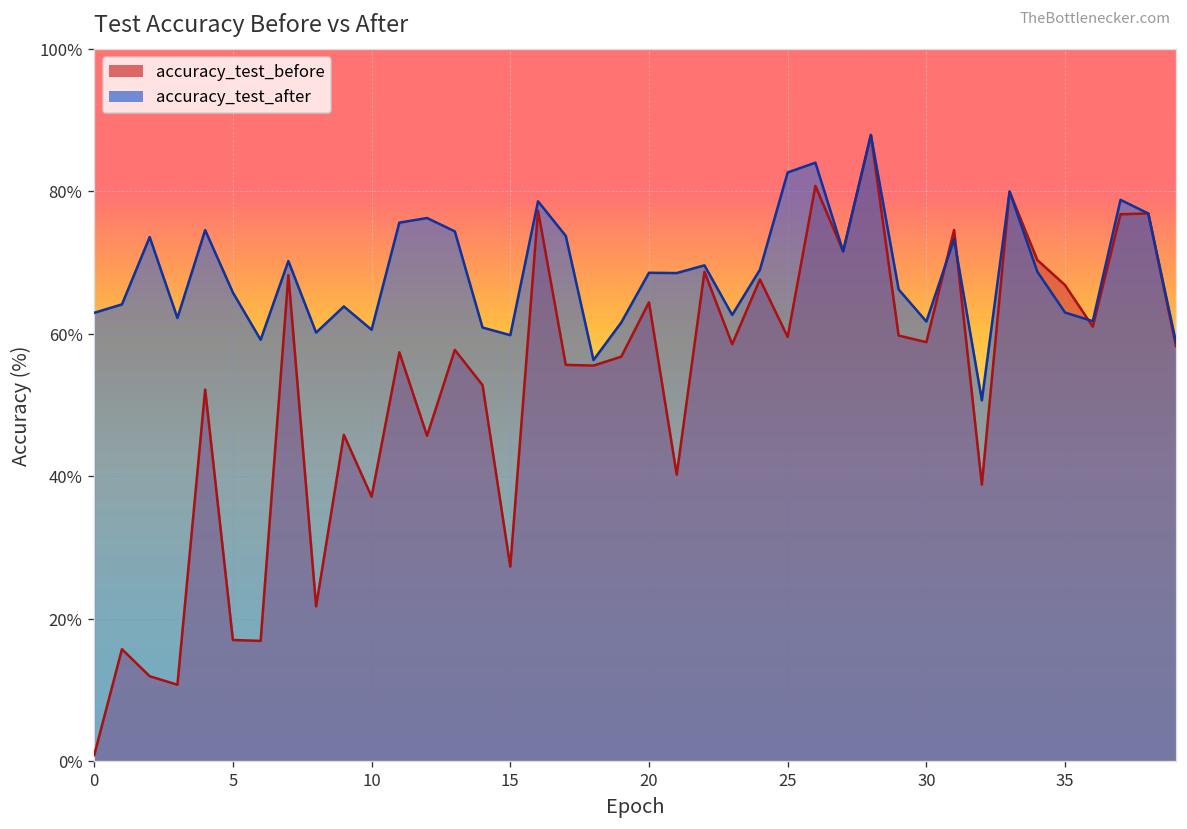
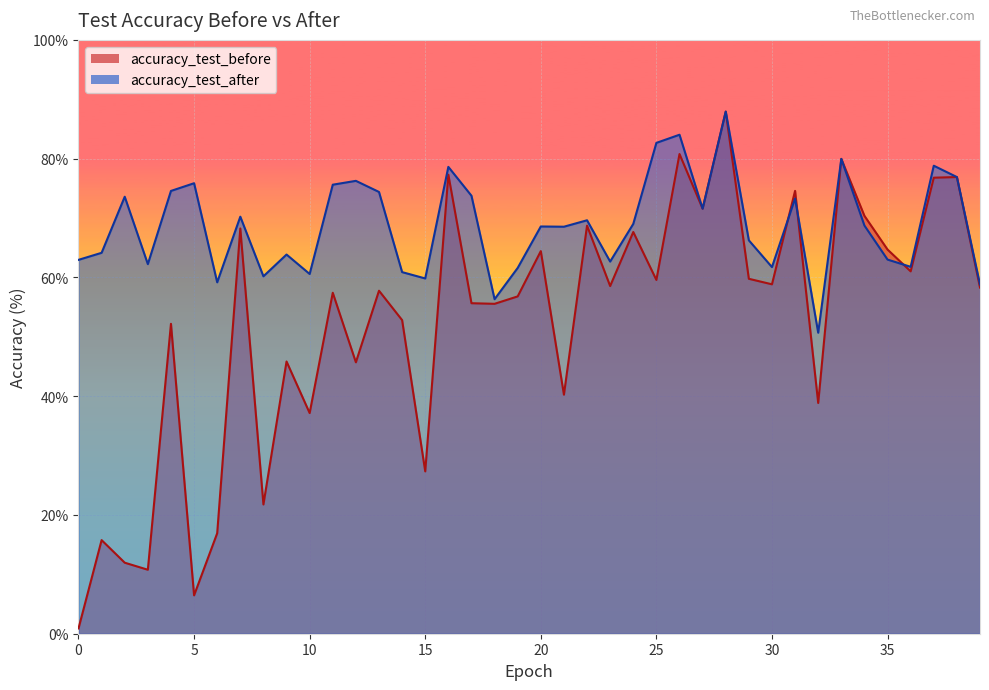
accuracy_test_before, 5: 17% -> 6%
accuracy_test_after, 5: 66% -> 76%
accuracy_test_before, 35: 67% -> 65%
